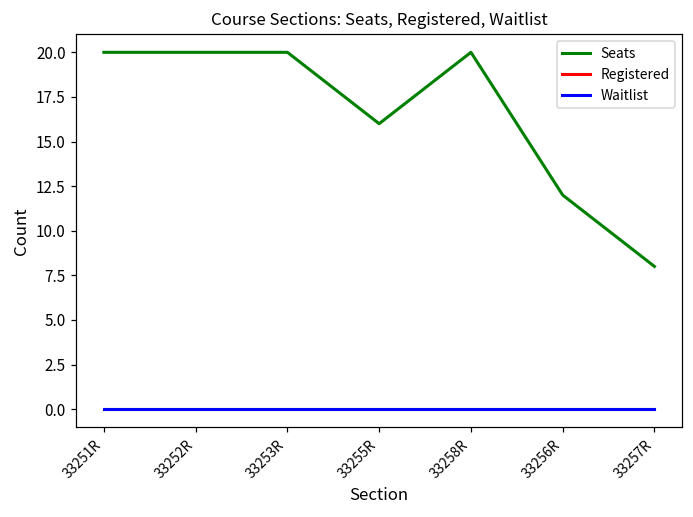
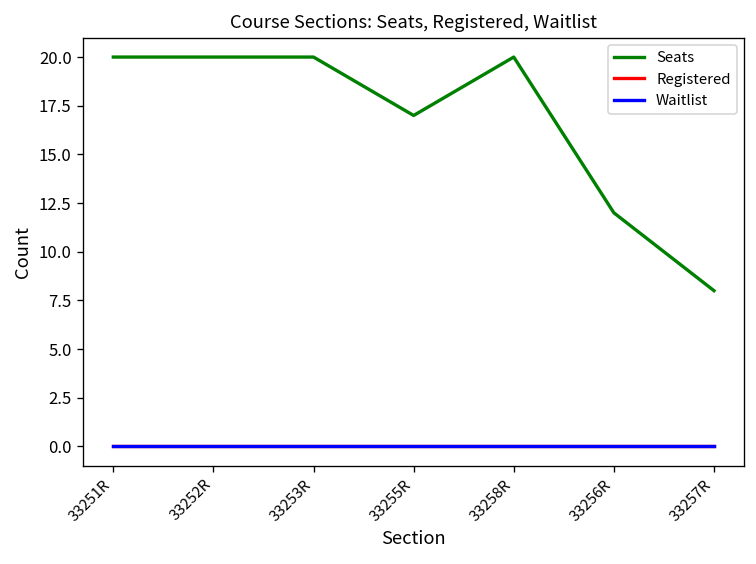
Seats, 33255R: 16 -> 17
